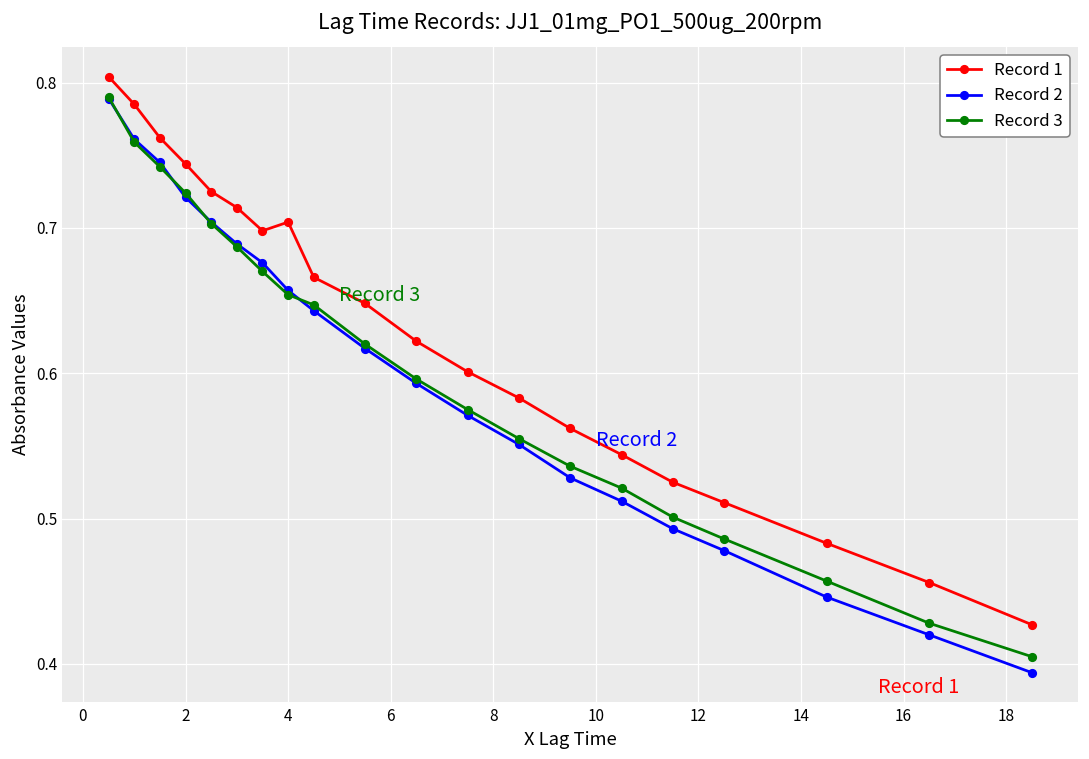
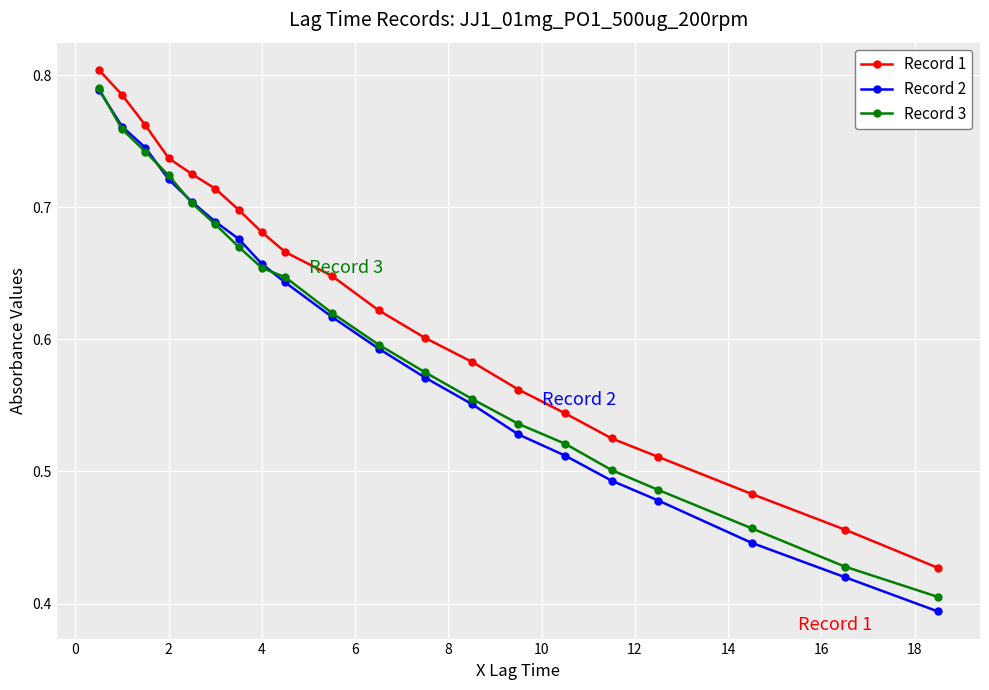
Record 1, 2: 0.744 -> 0.737
Record 1, 4: 0.704 -> 0.681
